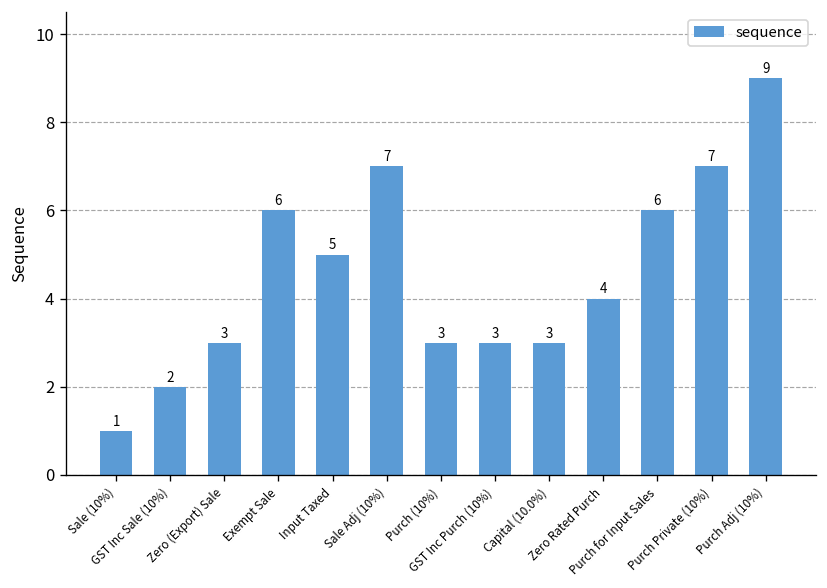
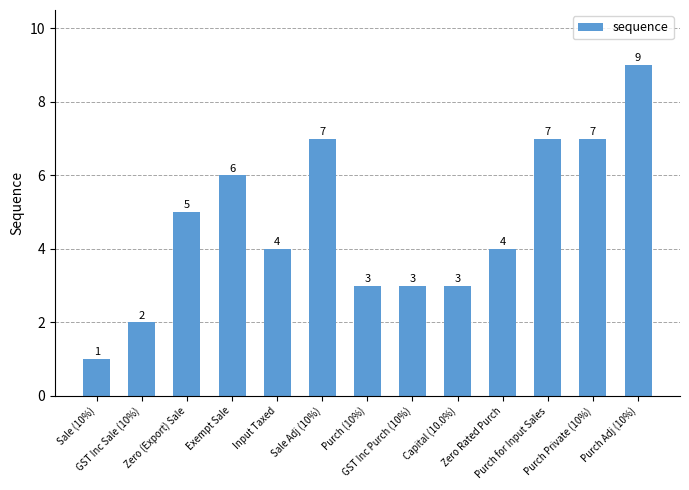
Zero (Export) Sale: 3 -> 5
Input Taxed: 5 -> 4
Purch for Input Sales: 6 -> 7
